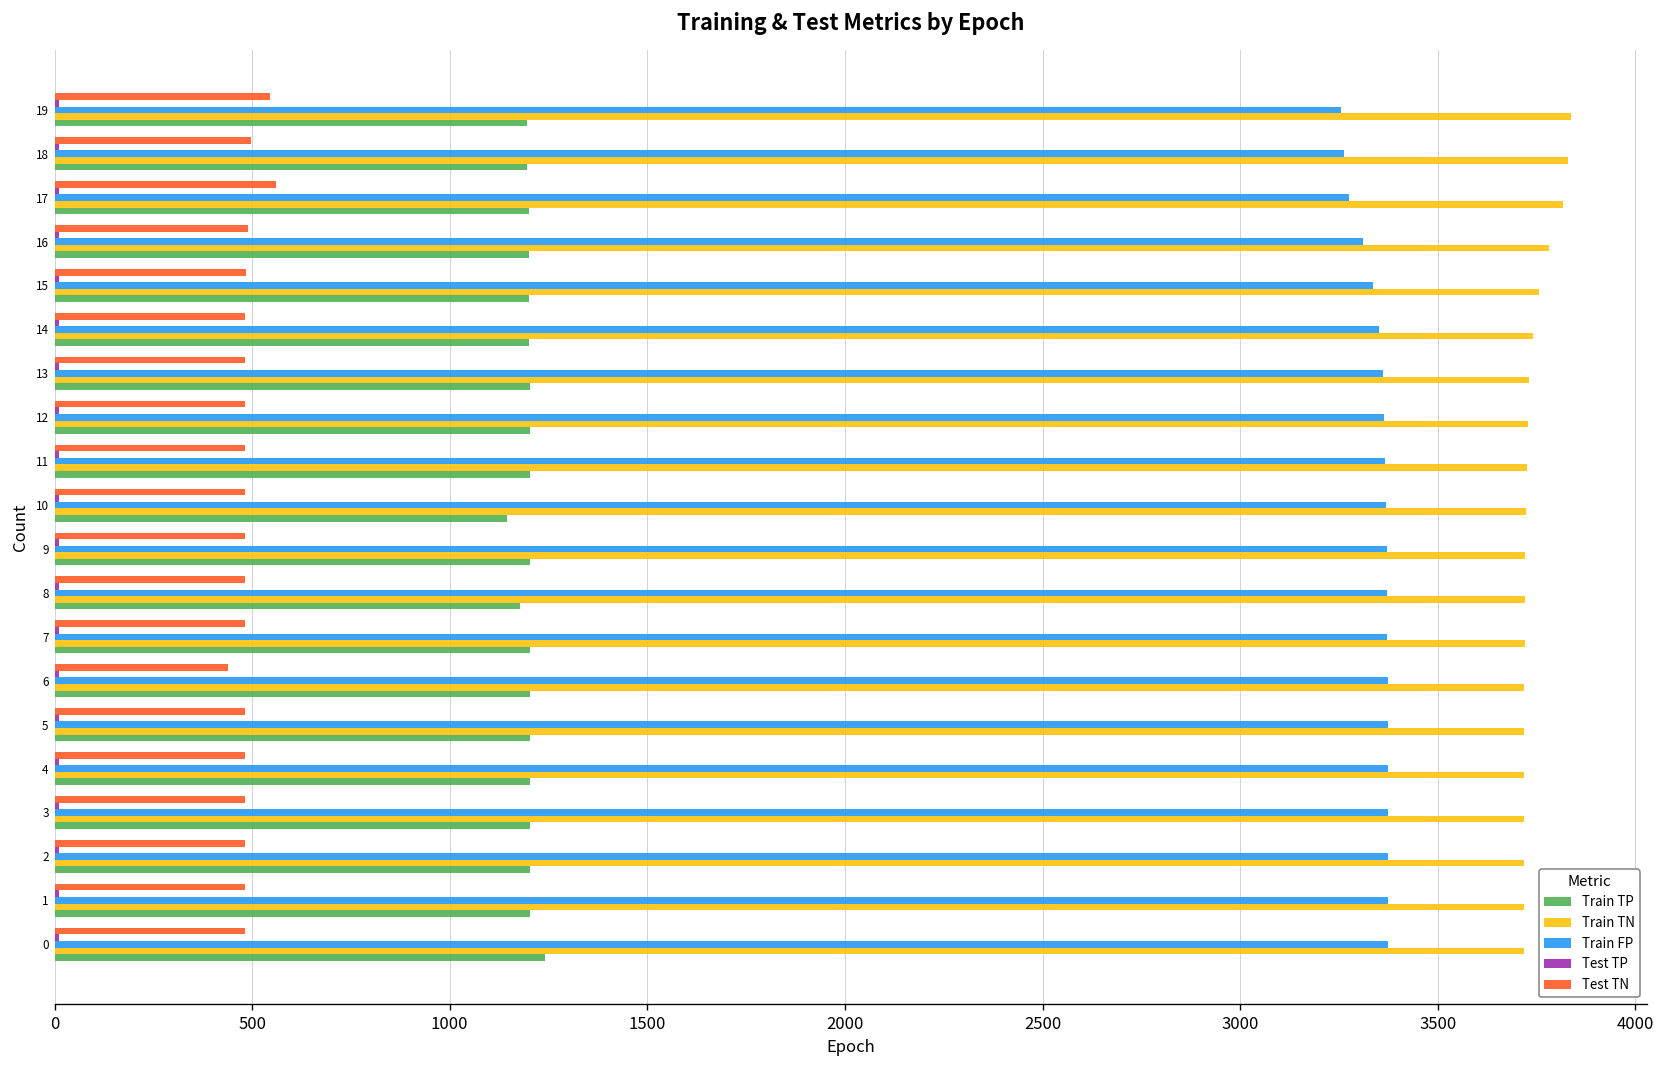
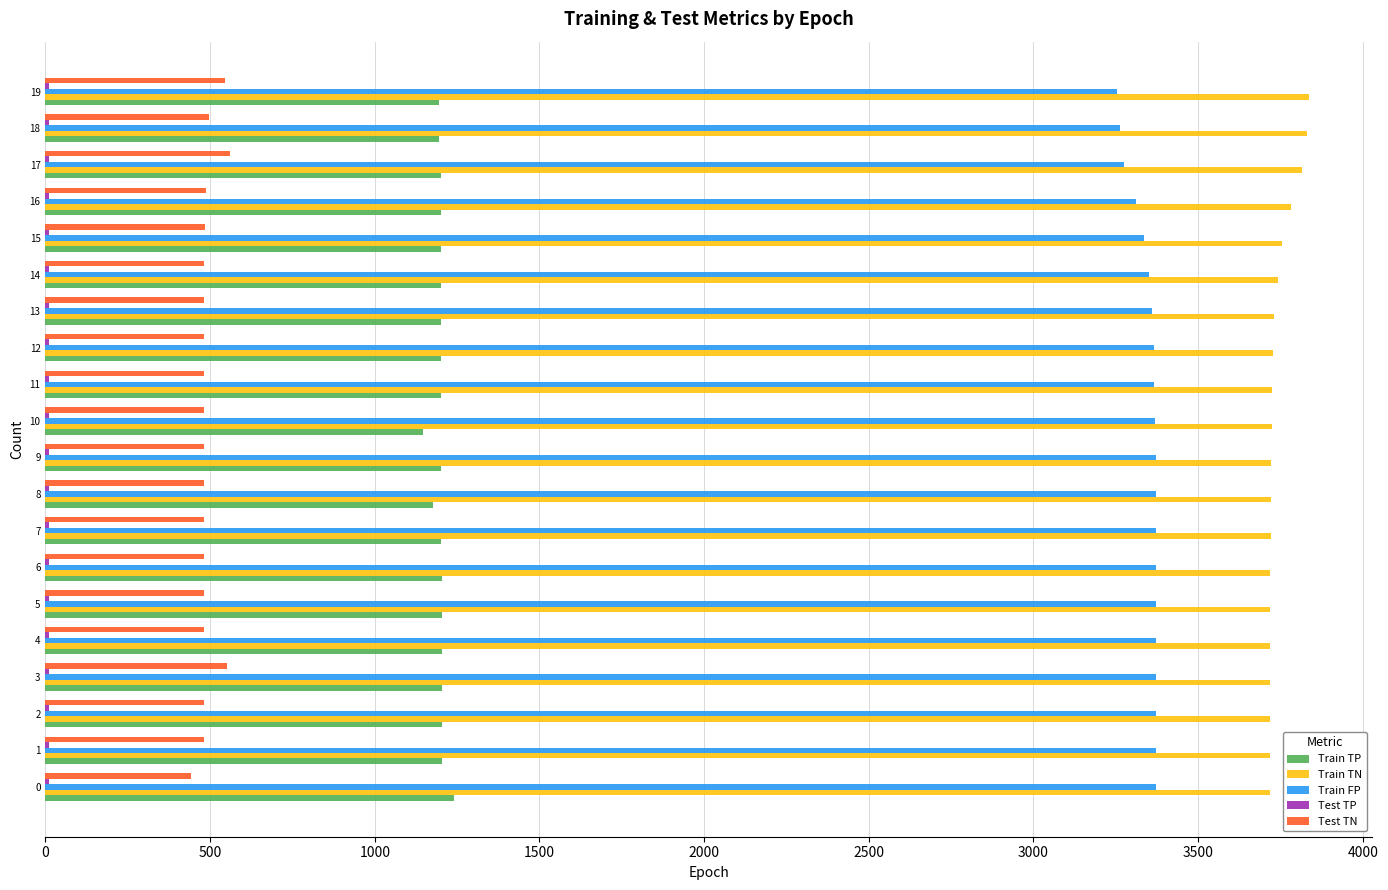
Test TN, 6: 440 -> 480
Test TN, 3: 480 -> 550
Test TN, 0: 480 -> 440
